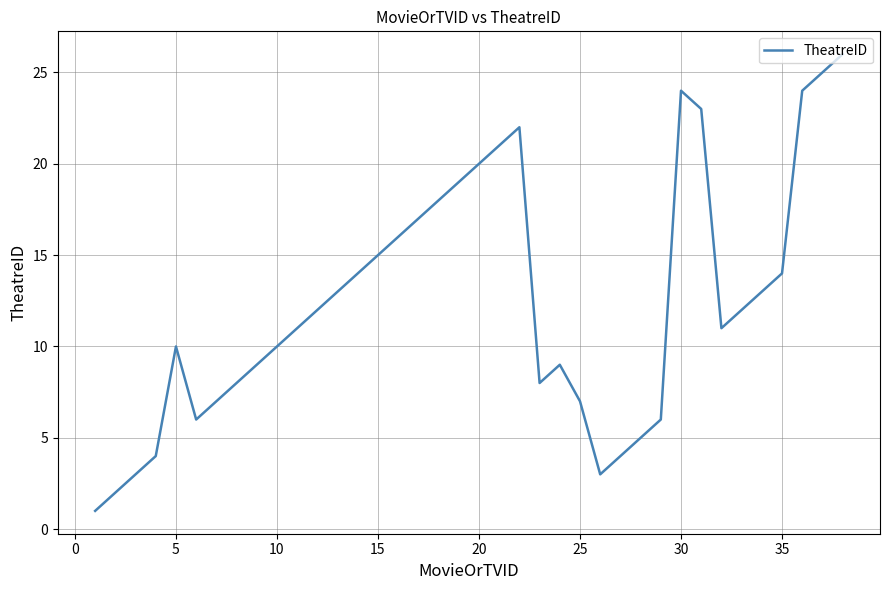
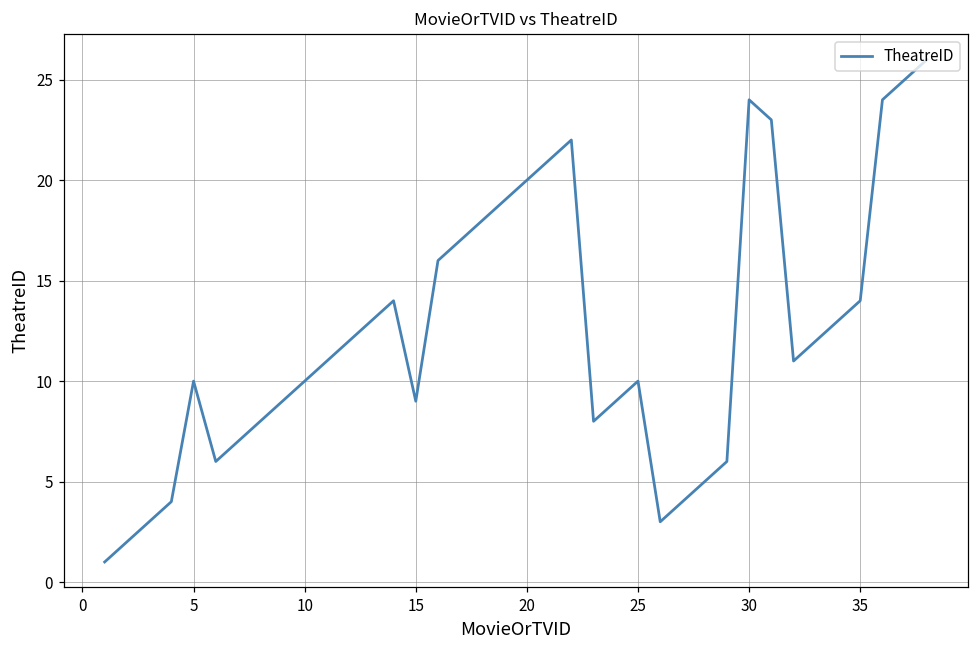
15: 15 -> 9
25: 7 -> 10
